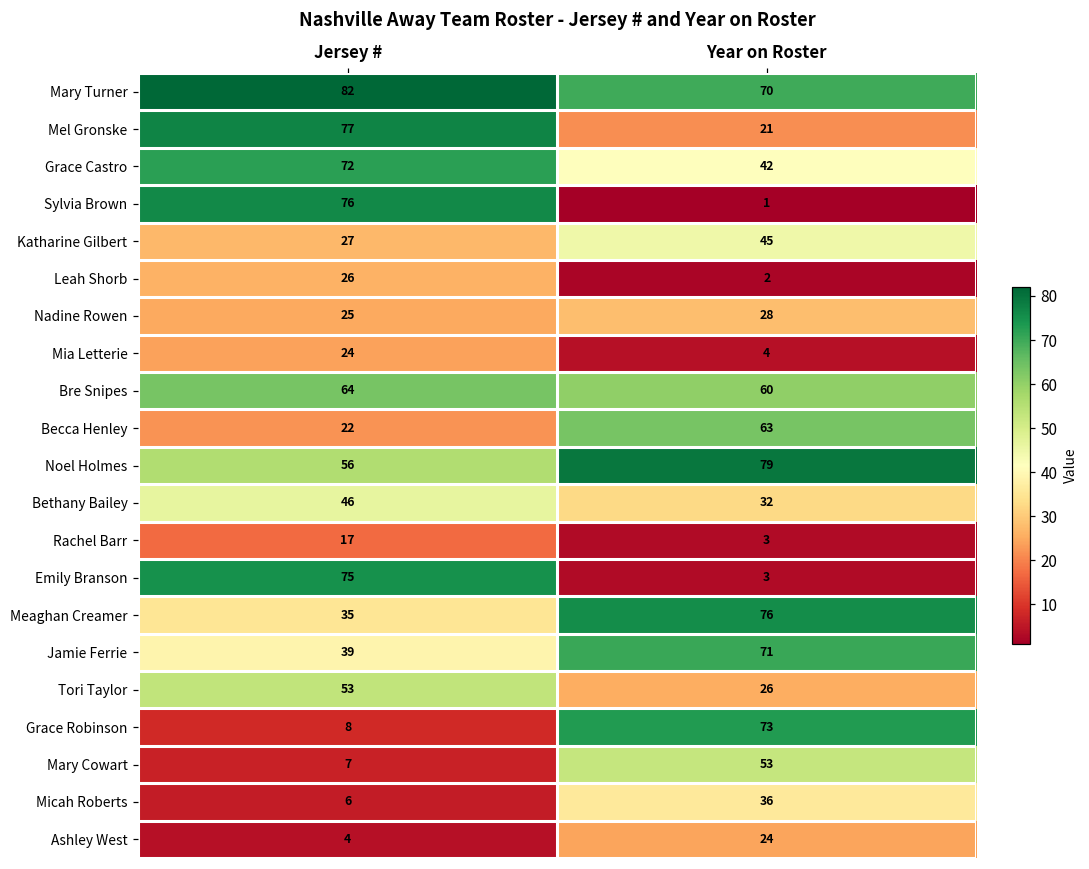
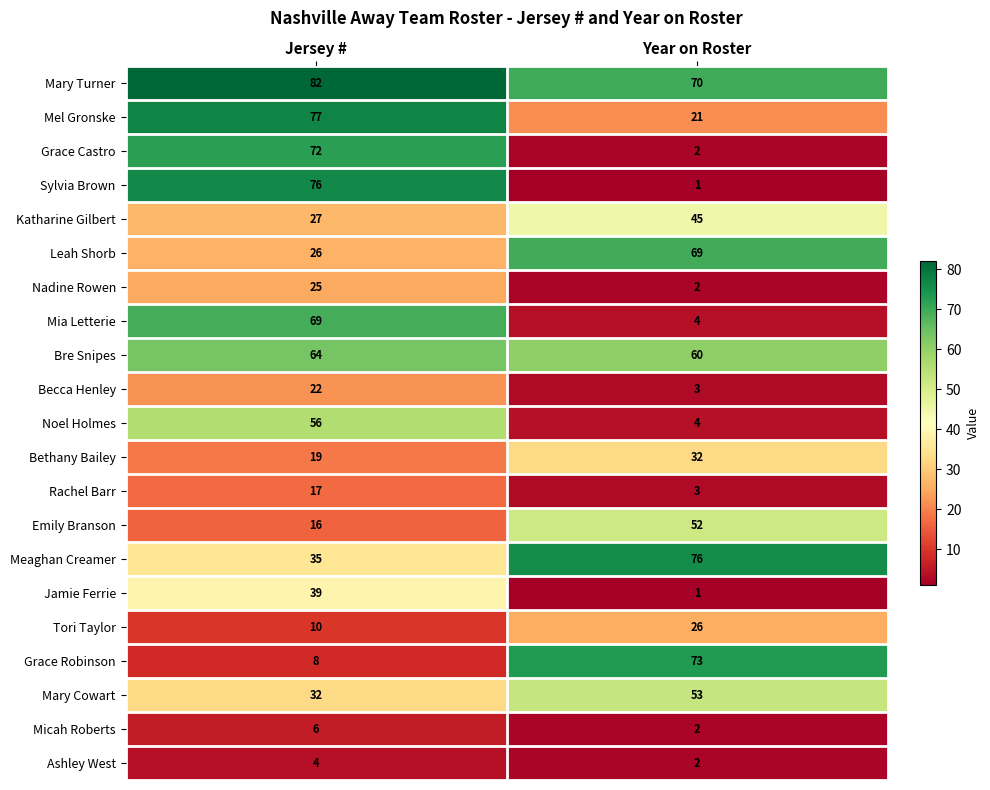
Grace Castro, Year on Roster: 42 -> 2
Leah Shorb, Year on Roster: 2 -> 69
Nadine Rowen, Year on Roster: 28 -> 2
Mia Letterie, Jersey #: 24 -> 69
Becca Henley, Year on Roster: 63 -> 3
Noel Holmes, Year on Roster: 79 -> 4
Bethany Bailey, Jersey #: 46 -> 19
Emily Branson, Jersey #: 75 -> 16
Emily Branson, Year on Roster: 3 -> 52
Jamie Ferrie, Year on Roster: 71 -> 1
Tori Taylor, Jersey #: 53 -> 10
Mary Cowart, Jersey #: 7 -> 32
Micah Roberts, Year on Roster: 36 -> 2
Ashley West, Year on Roster: 24 -> 2
